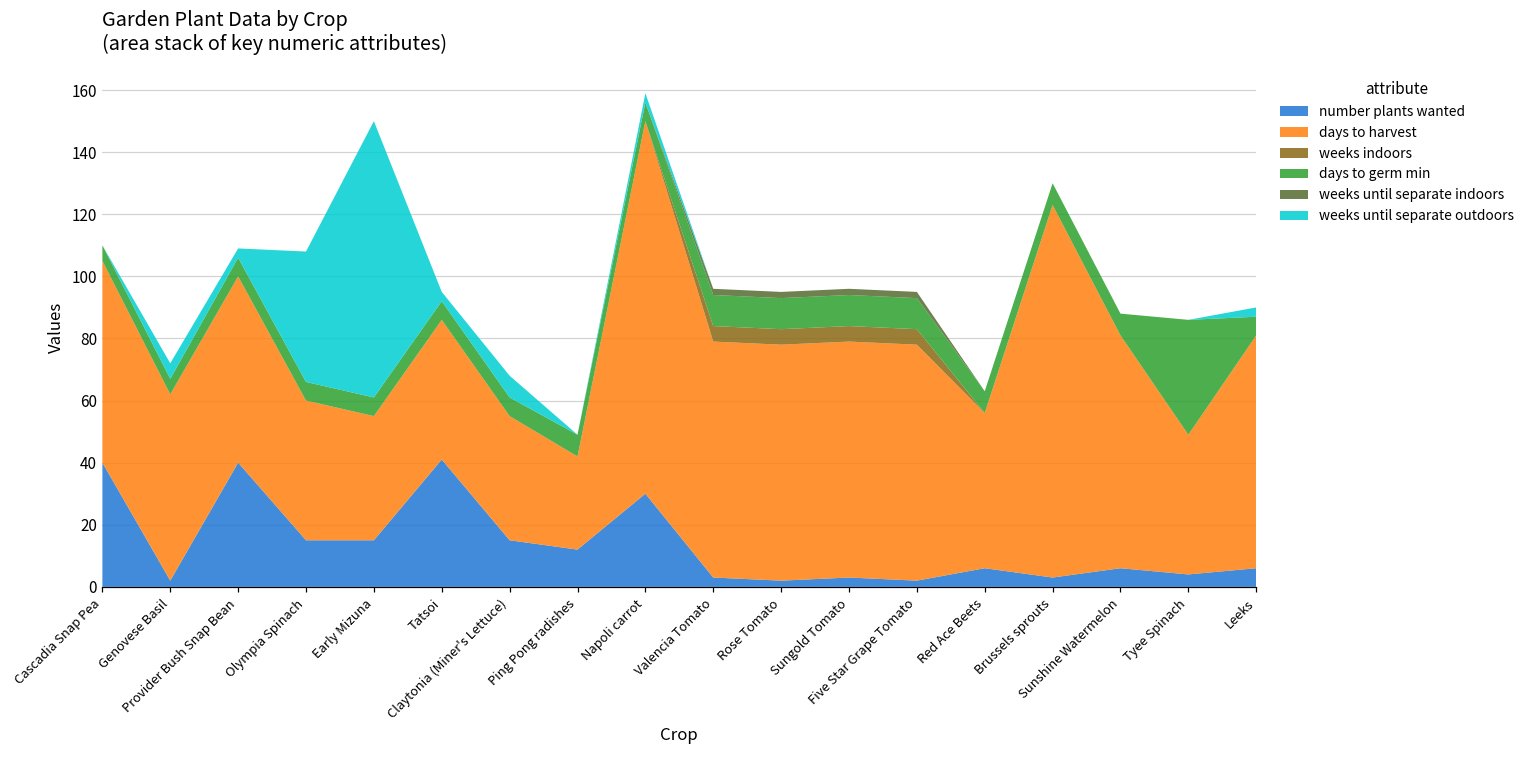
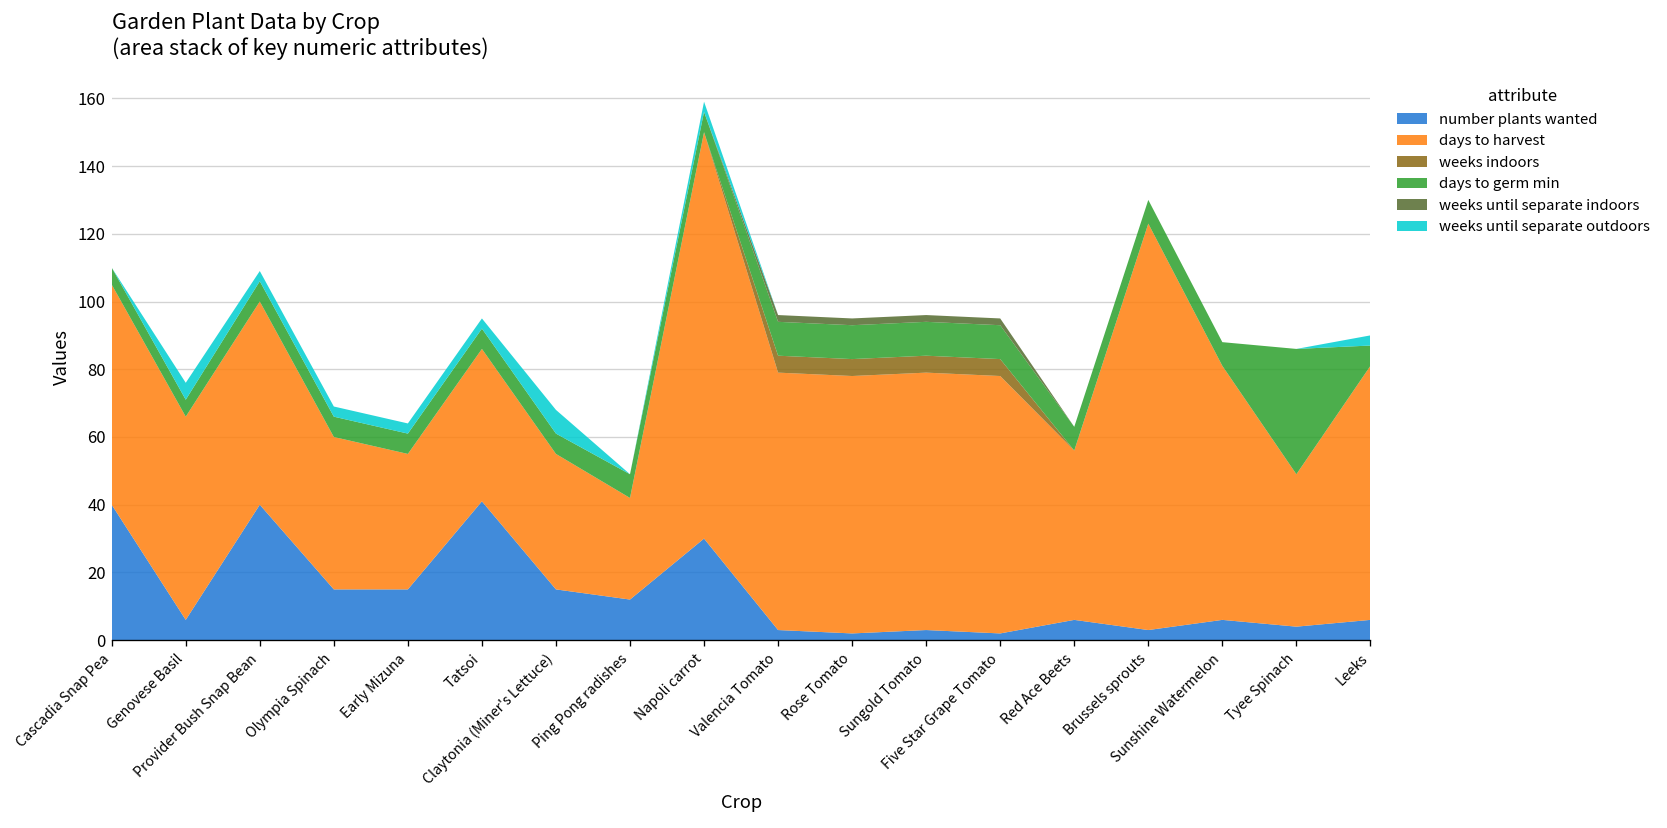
number plants wanted, Genovese Basil: 2 -> 6
weeks until separate outdoors, Olympia Spinach: 42 -> 3
weeks until separate outdoors, Early Mizuna: 89 -> 3
